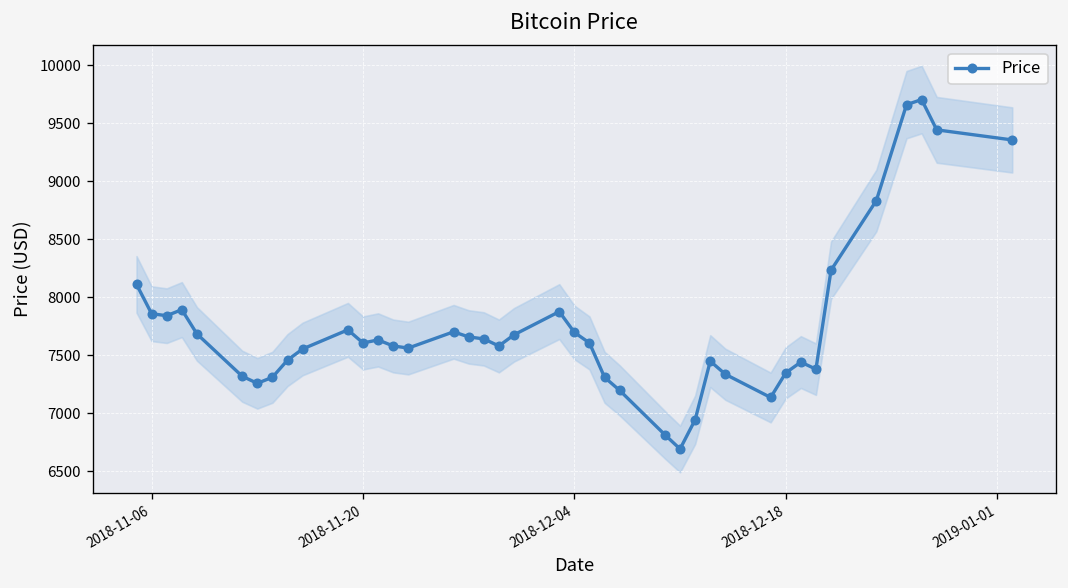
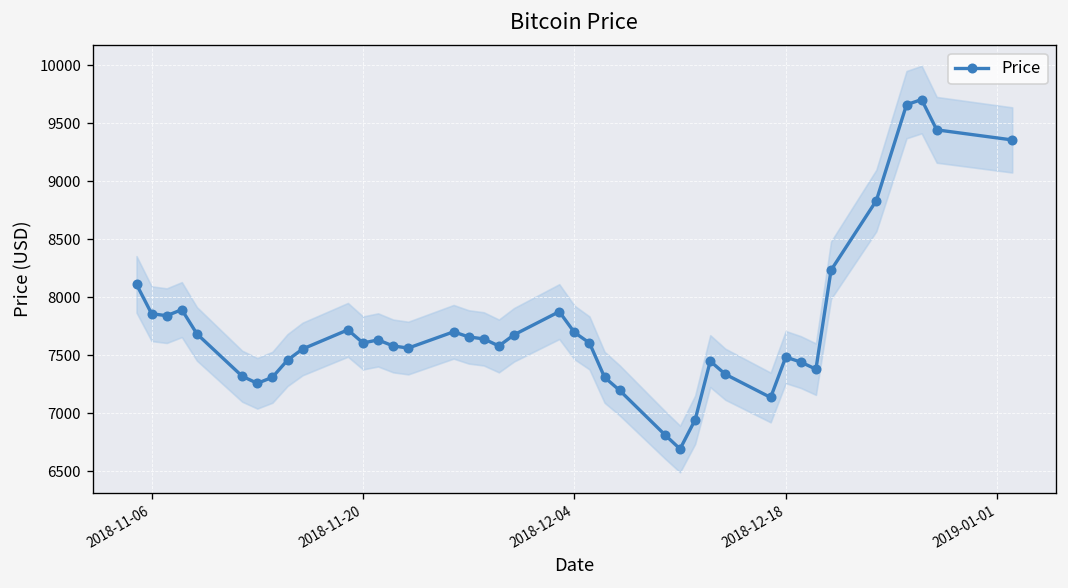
Price, 2018-12-18: 7400 -> 7500
